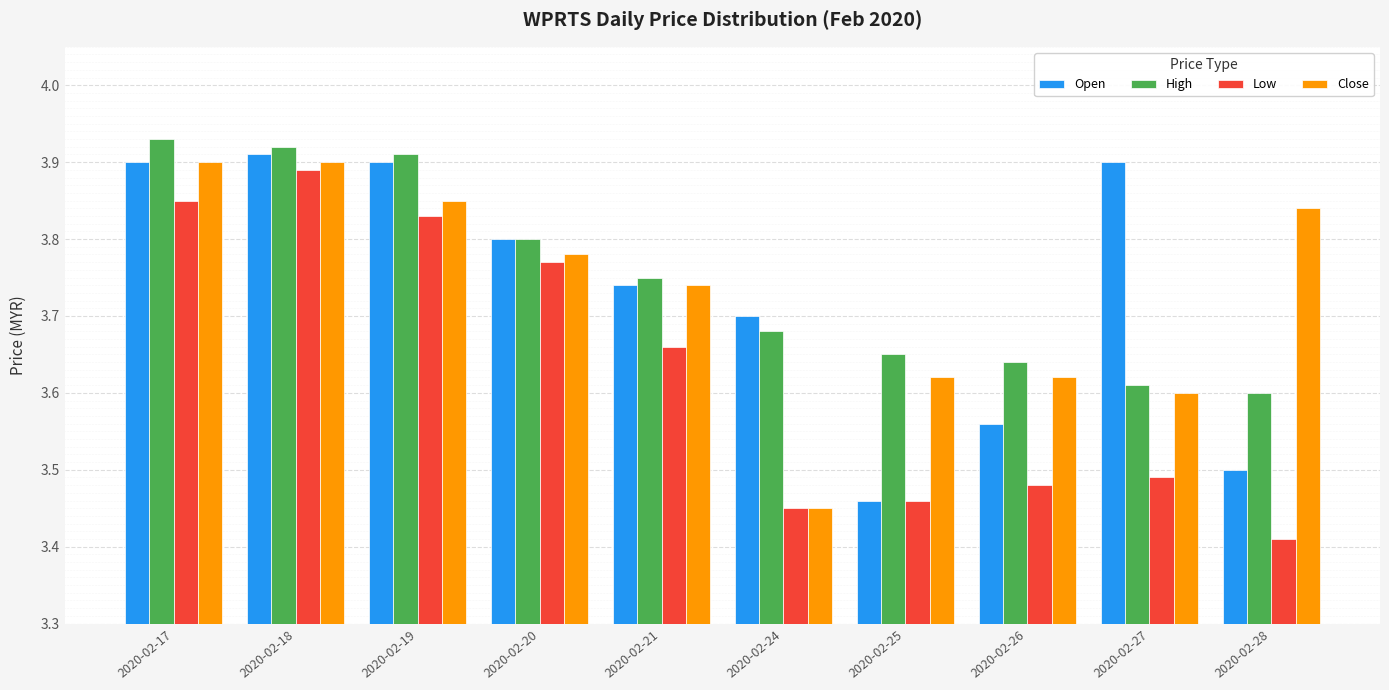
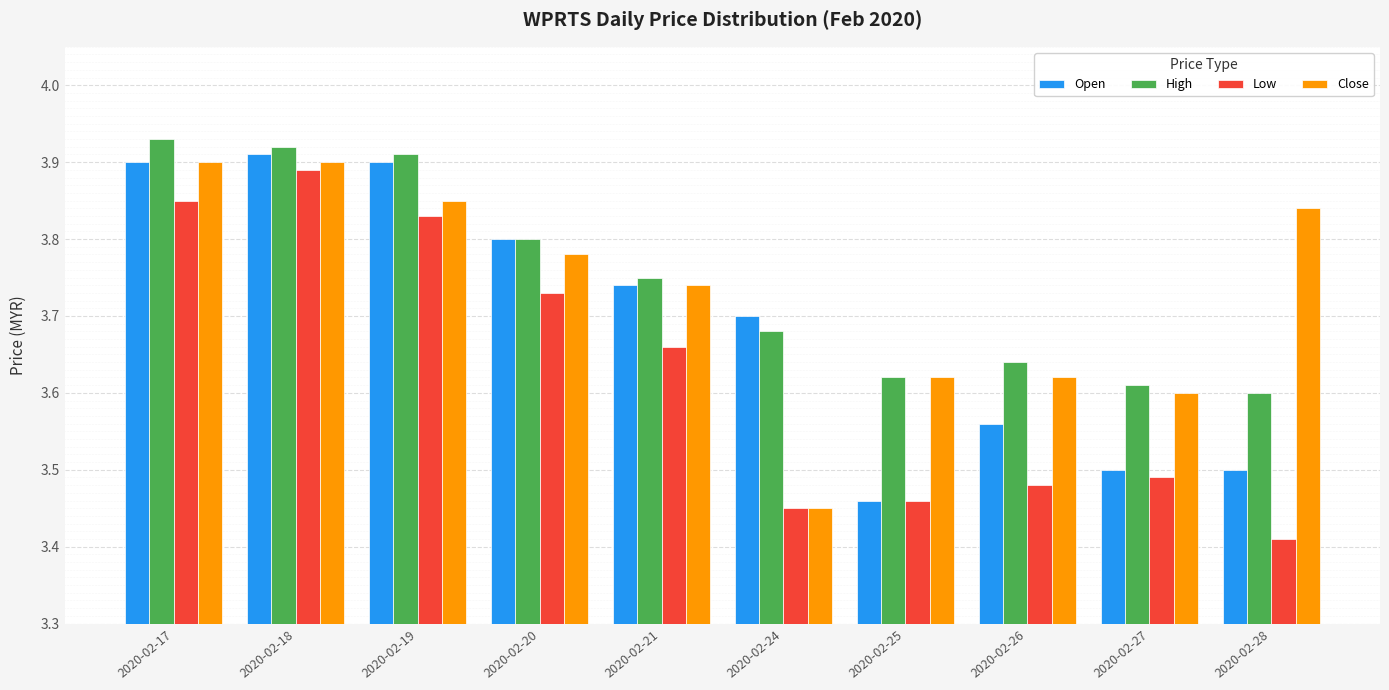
Low, 2020-02-20: 3.77 -> 3.73
High, 2020-02-25: 3.65 -> 3.62
Open, 2020-02-27: 3.9 -> 3.5
